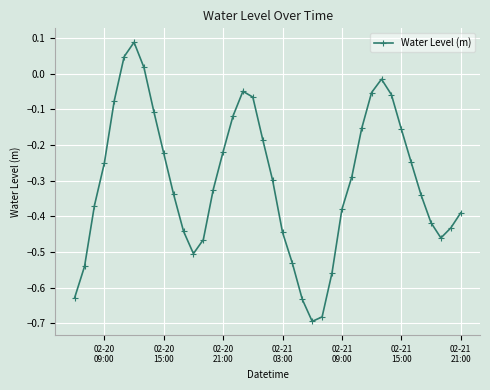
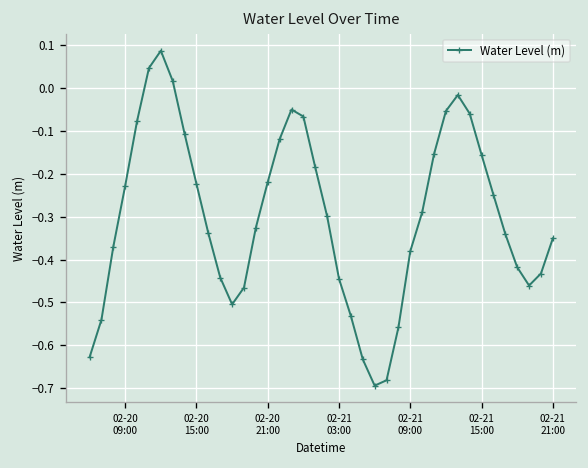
02-20 09:00: -0.25 -> -0.23
02-21 21:00: -0.39 -> -0.35
